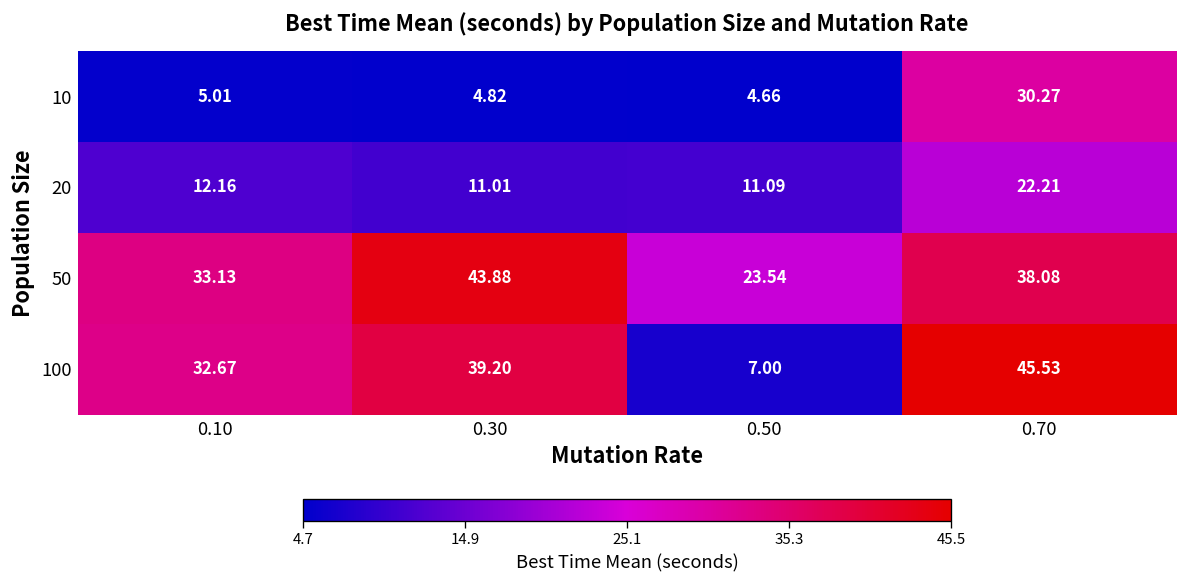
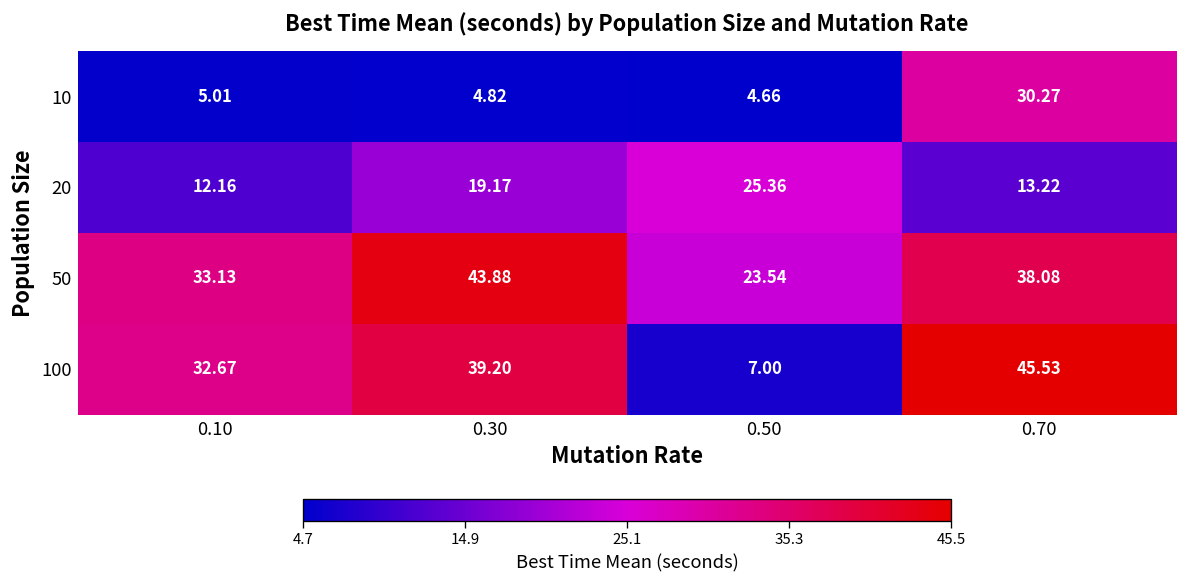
20, 0.30: 11.01 -> 19.17
20, 0.50: 11.09 -> 25.36
20, 0.70: 22.21 -> 13.22
